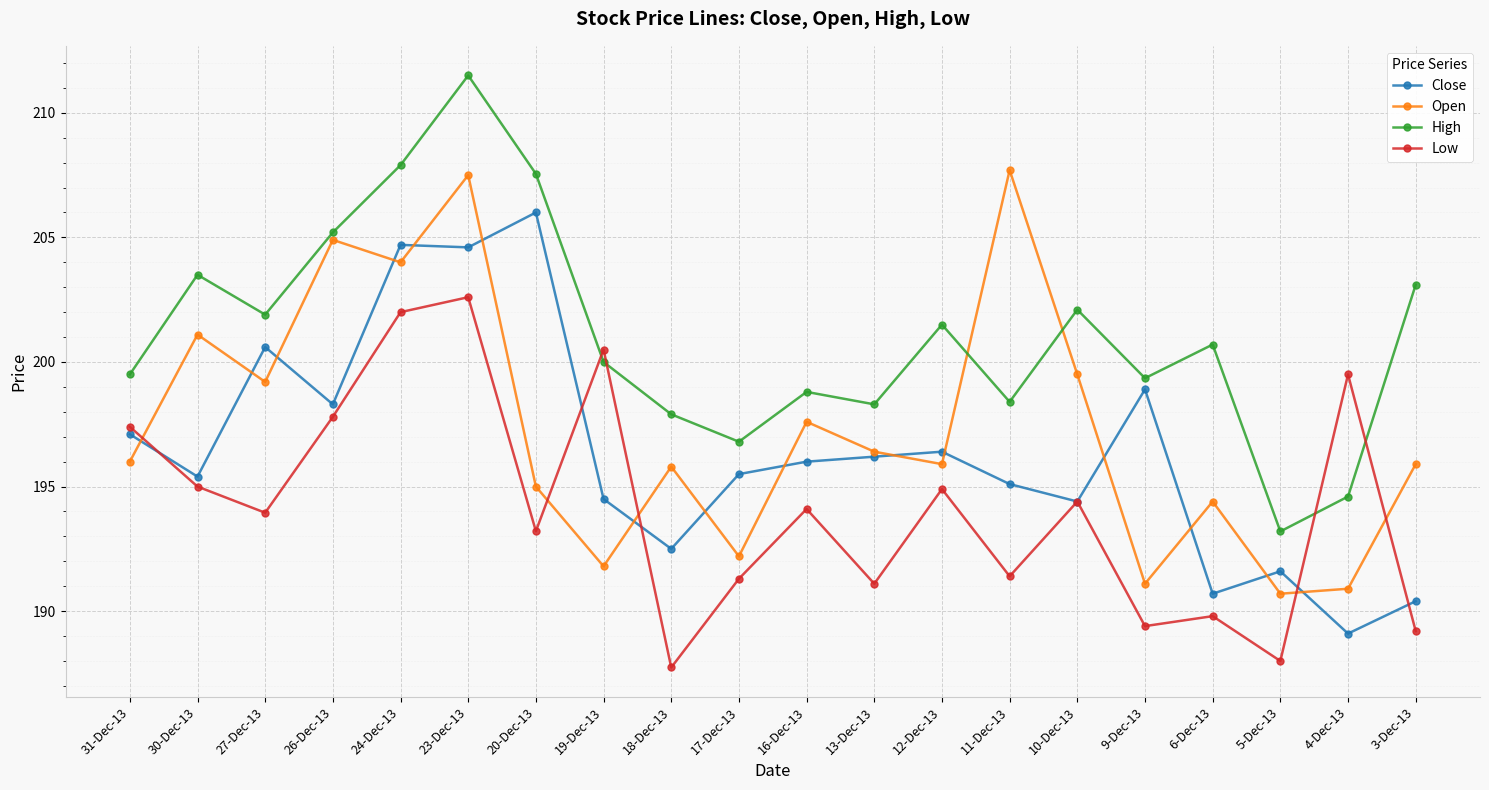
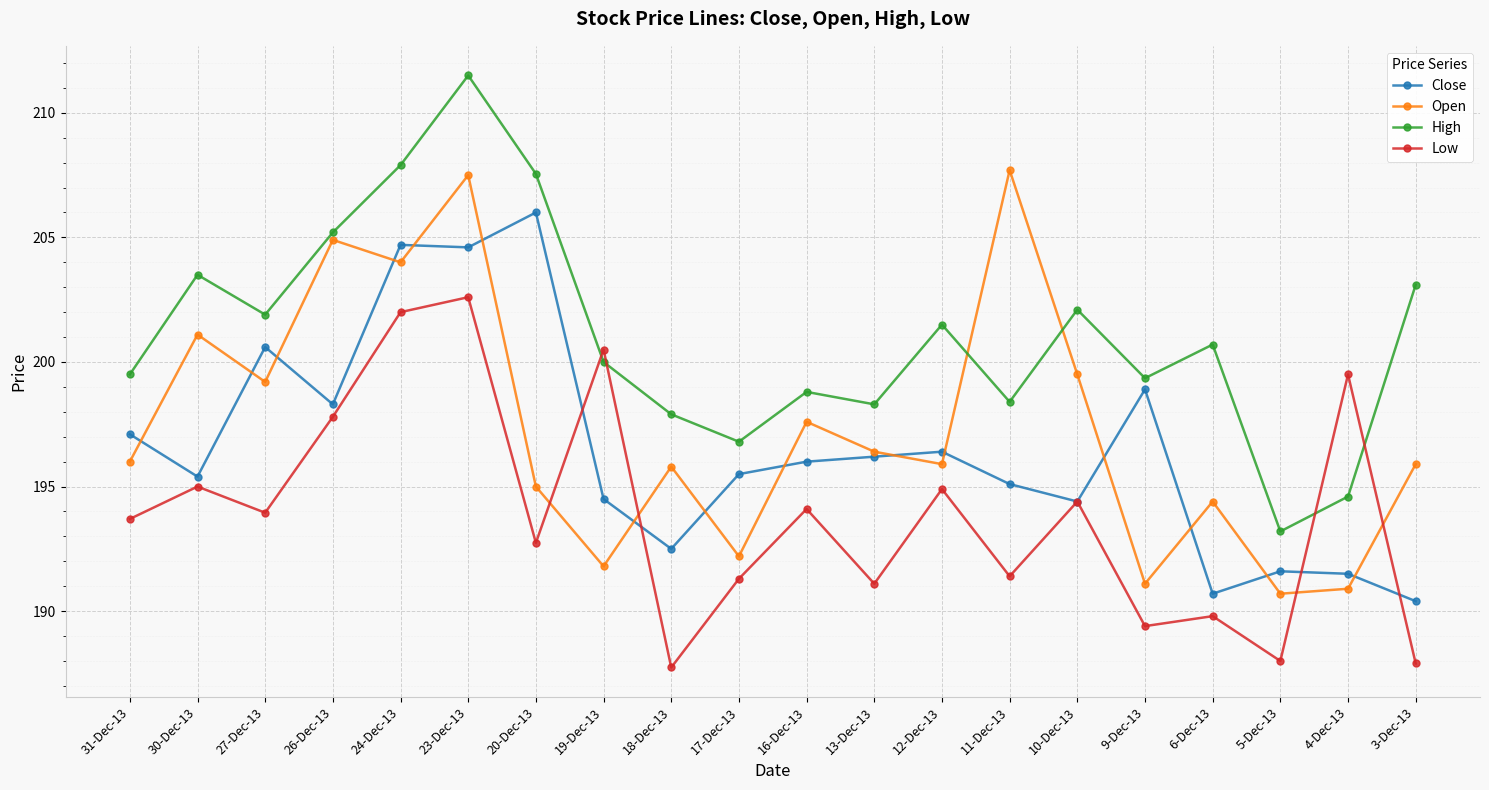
Low, 31-Dec-13: 197.4 -> 193.7
Low, 20-Dec-13: 193.2 -> 192.7
Close, 4-Dec-13: 189.1 -> 191.5
Low, 3-Dec-13: 189.2 -> 187.9
